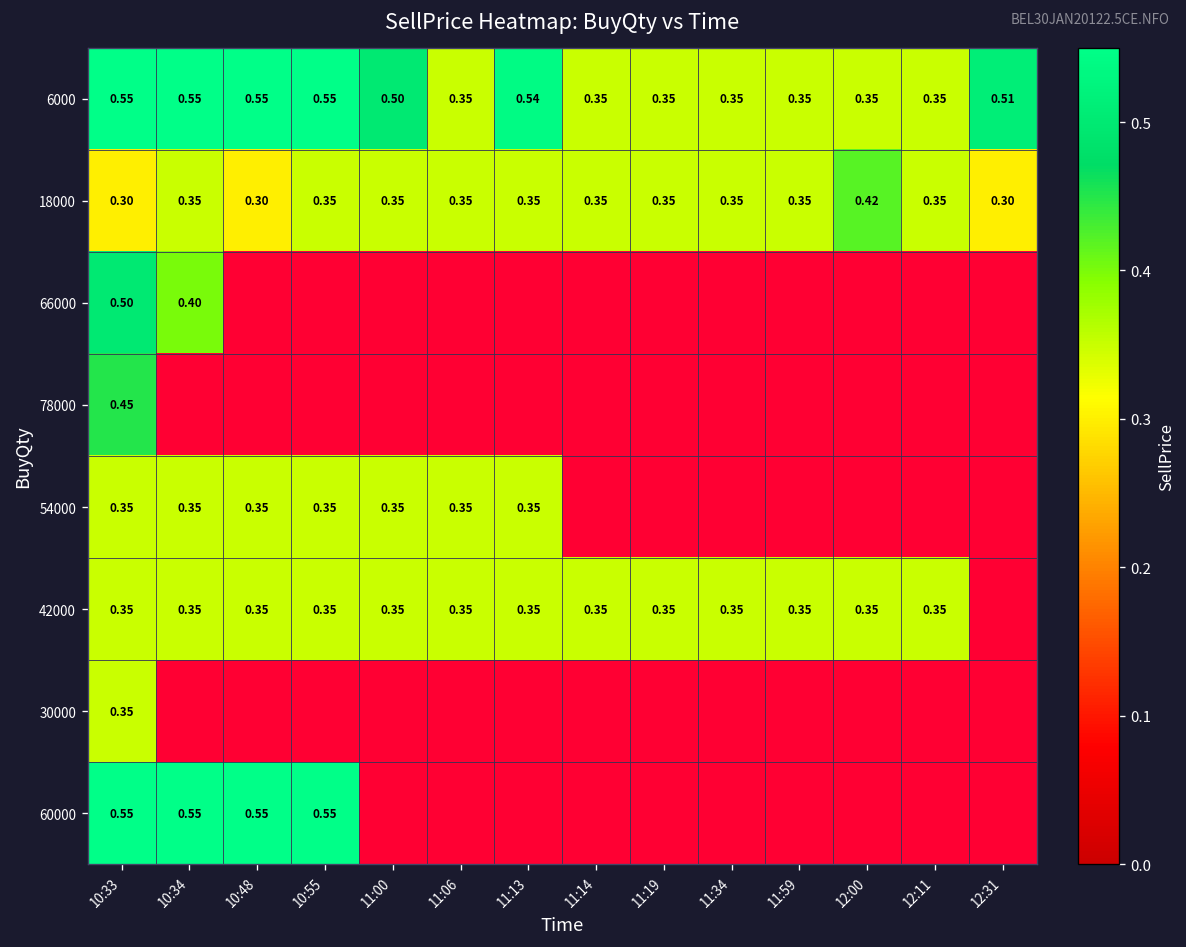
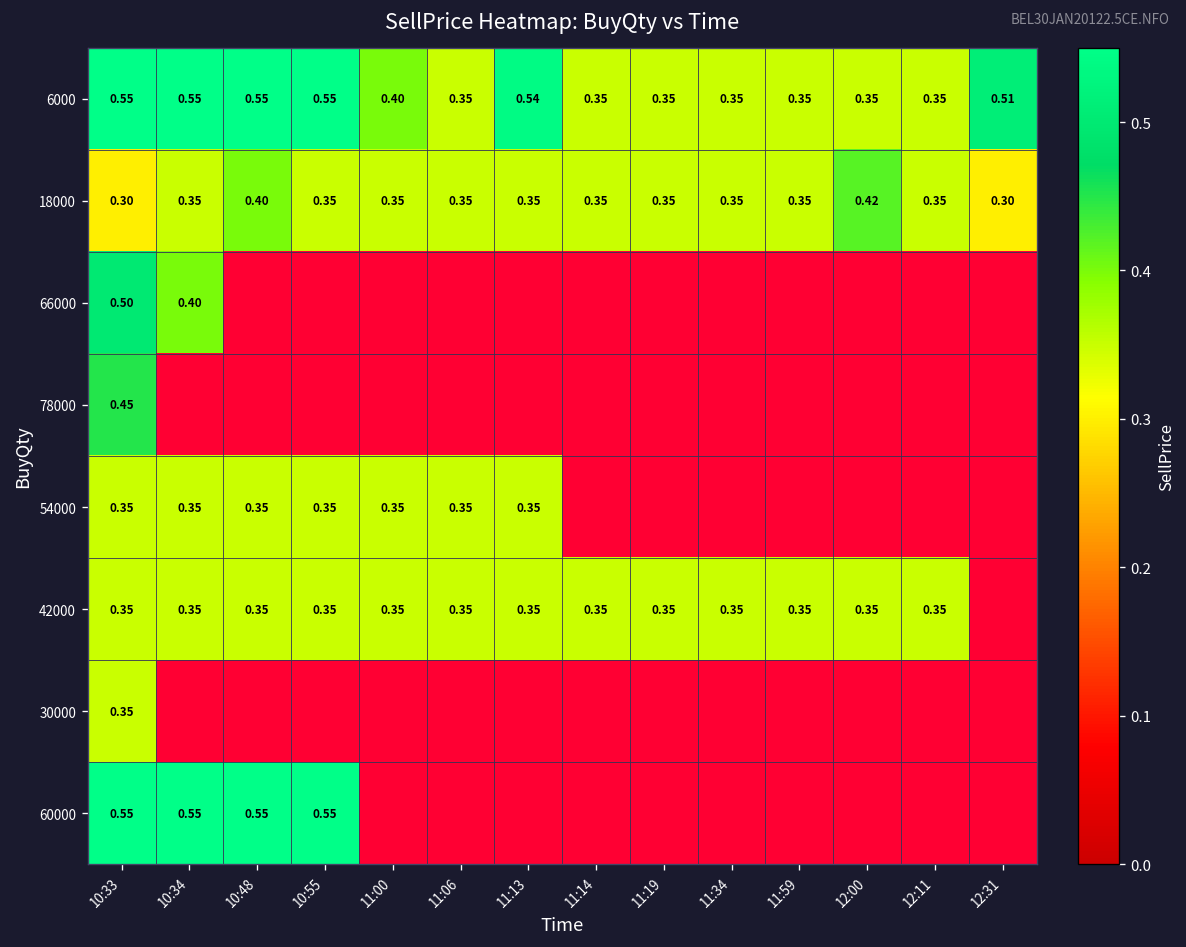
6000, 11:00: 0.50 -> 0.40
18000, 10:48: 0.30 -> 0.40
